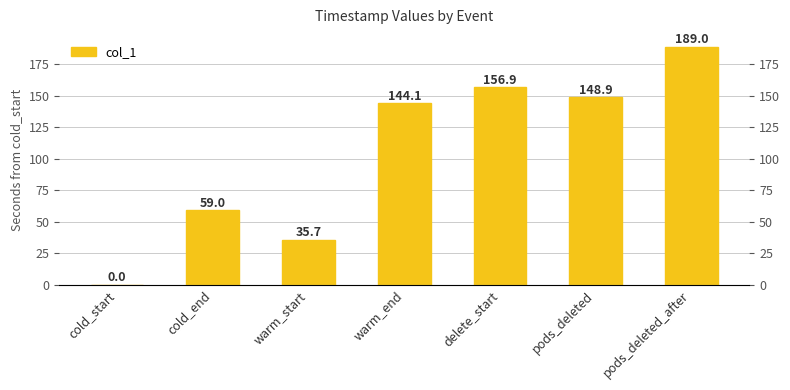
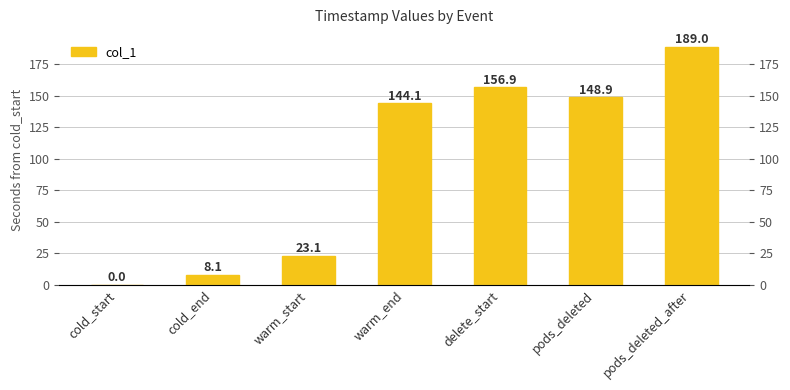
cold_end: 59.0 -> 8.1
warm_start: 35.7 -> 23.1
